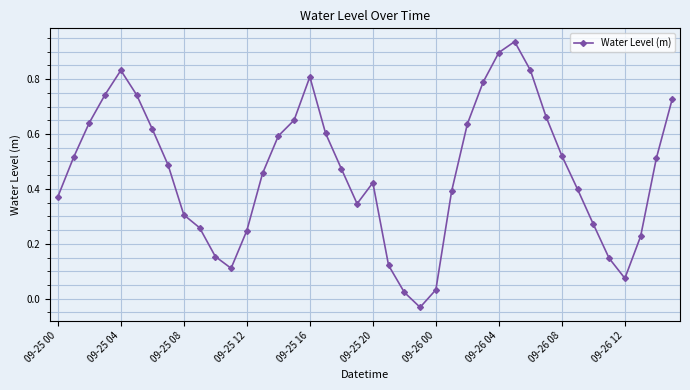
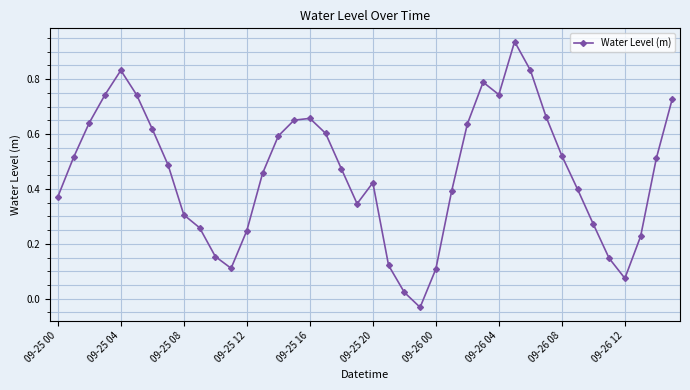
09-25 16: 0.81 -> 0.66
09-26 00: 0.03 -> 0.11
09-26 04: 0.90 -> 0.74
